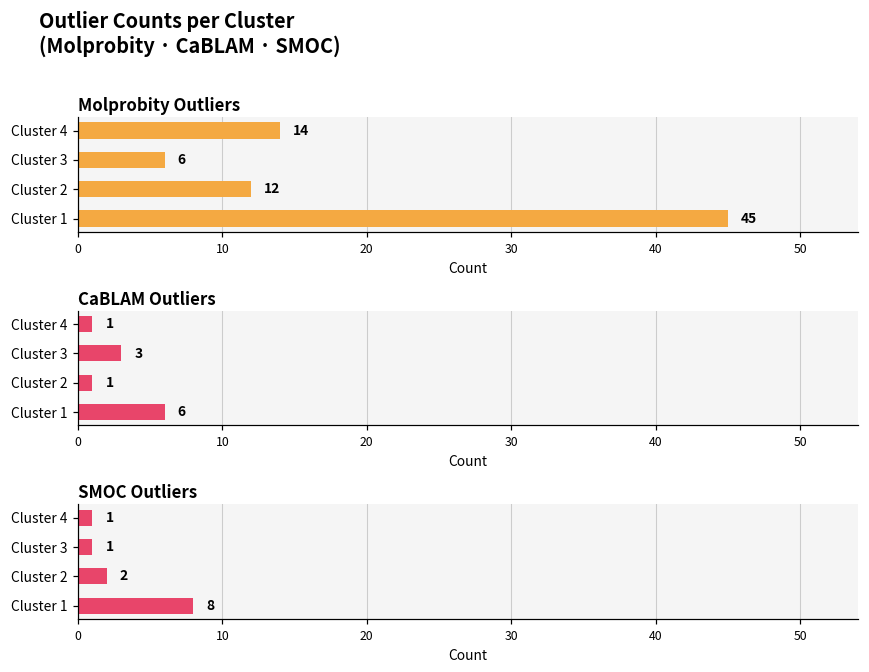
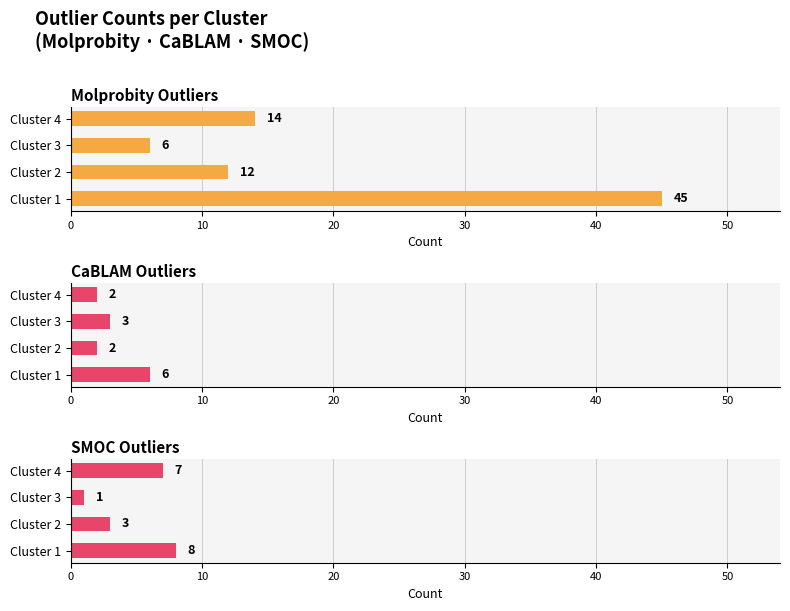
CaBLAM Outliers, Cluster 4: 1 -> 2
CaBLAM Outliers, Cluster 2: 1 -> 2
SMOC Outliers, Cluster 4: 1 -> 7
SMOC Outliers, Cluster 2: 2 -> 3
